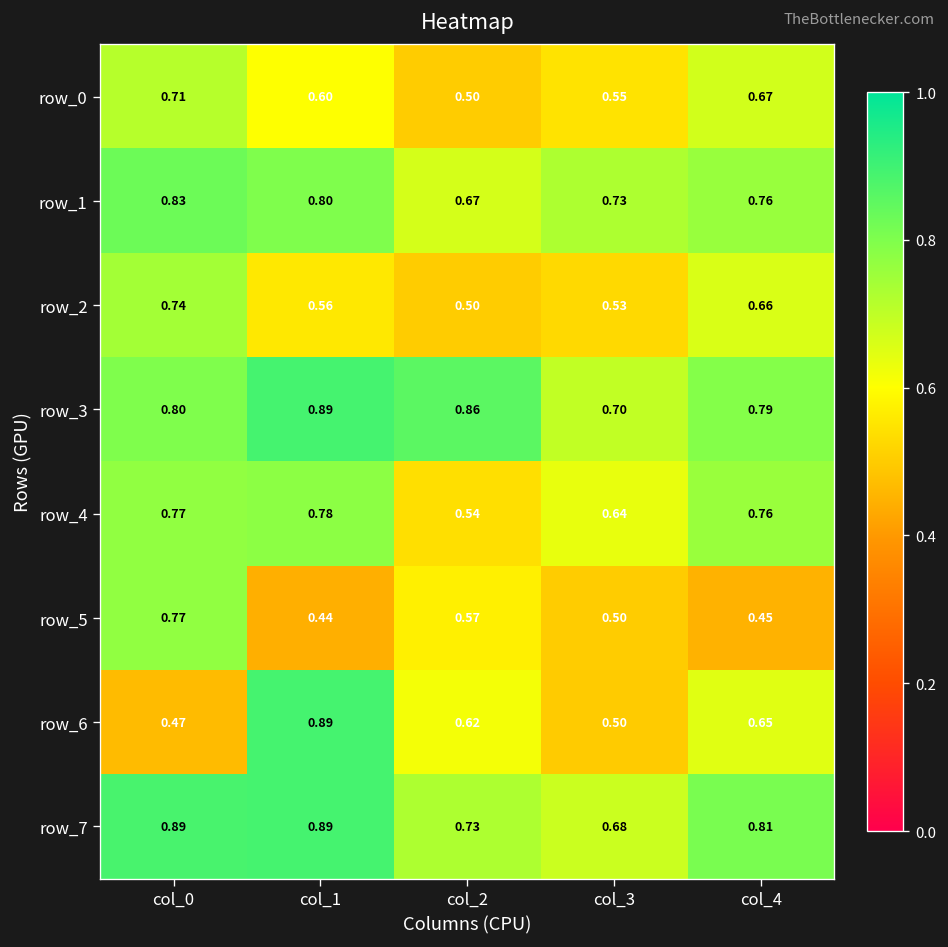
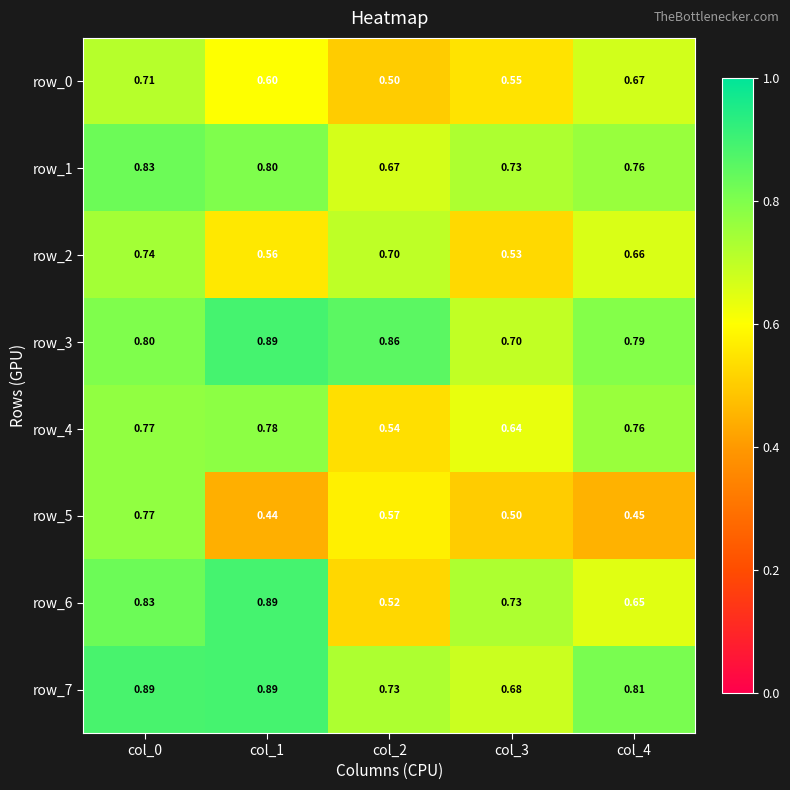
row_2, col_2: 0.50 -> 0.70
row_6, col_0: 0.47 -> 0.83
row_6, col_2: 0.62 -> 0.52
row_6, col_3: 0.50 -> 0.73
